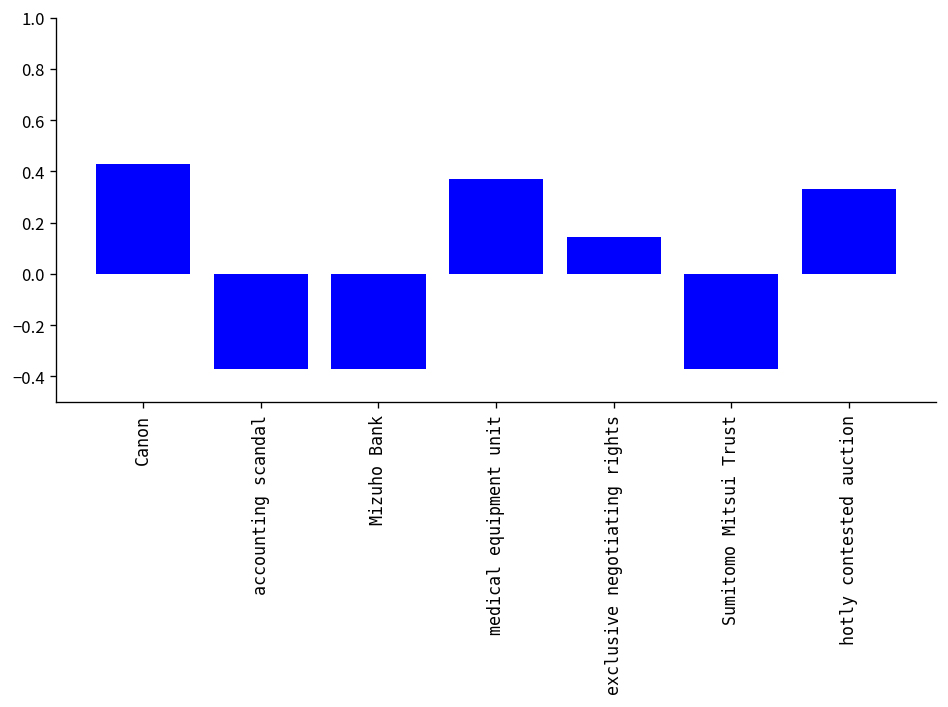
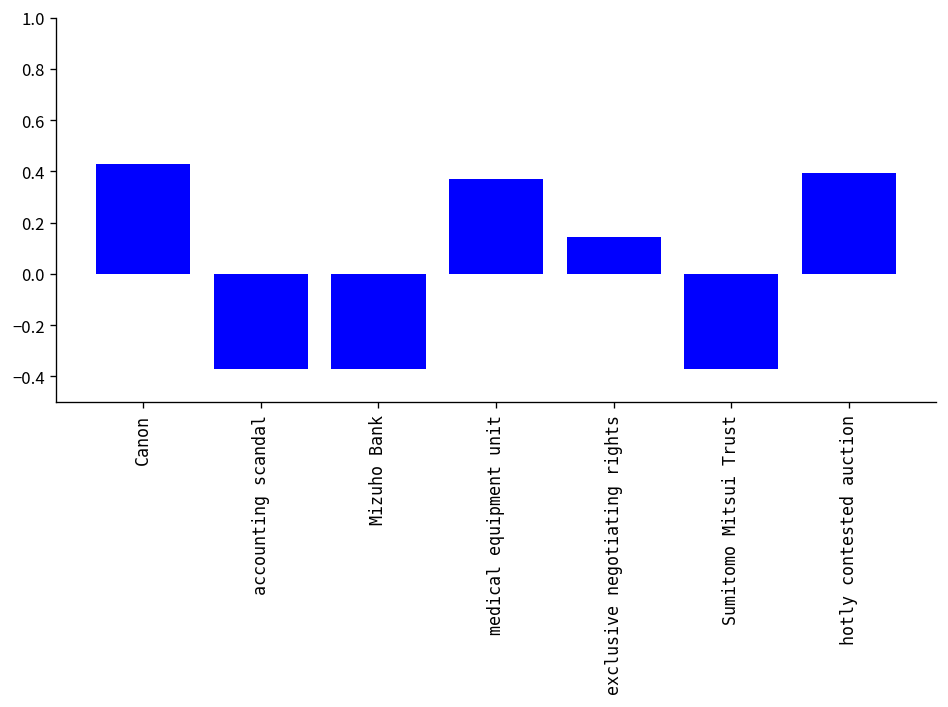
hotly contested auction: 0.33 -> 0.39
